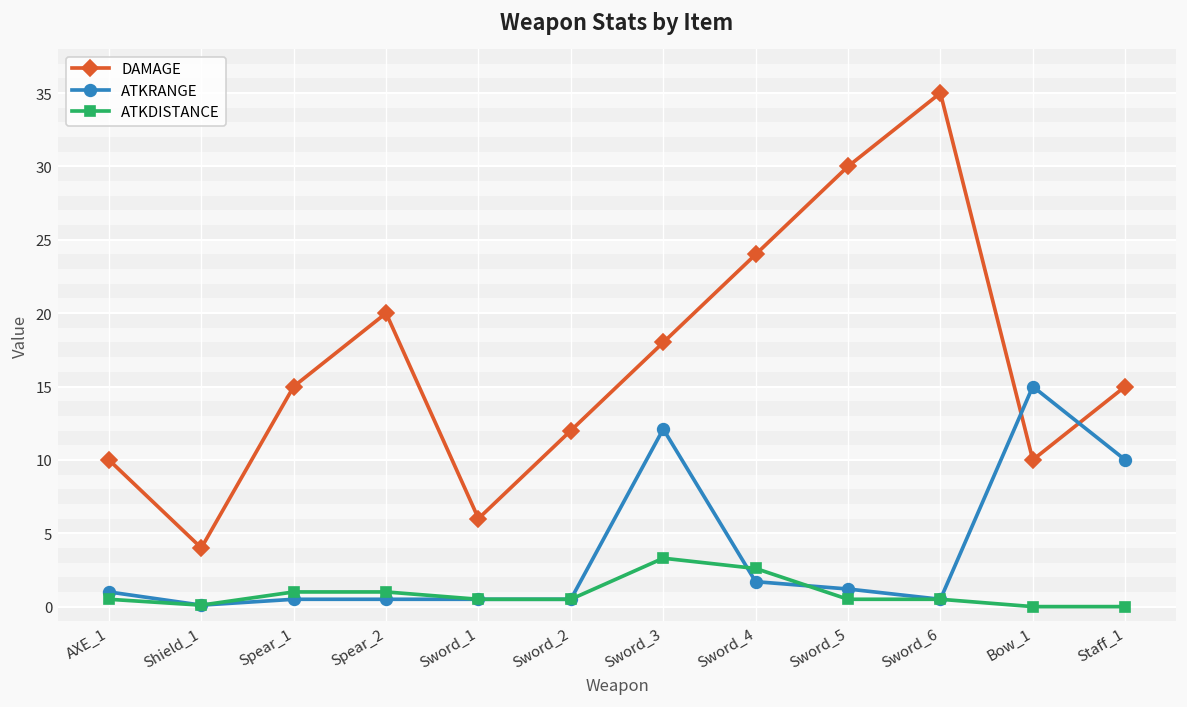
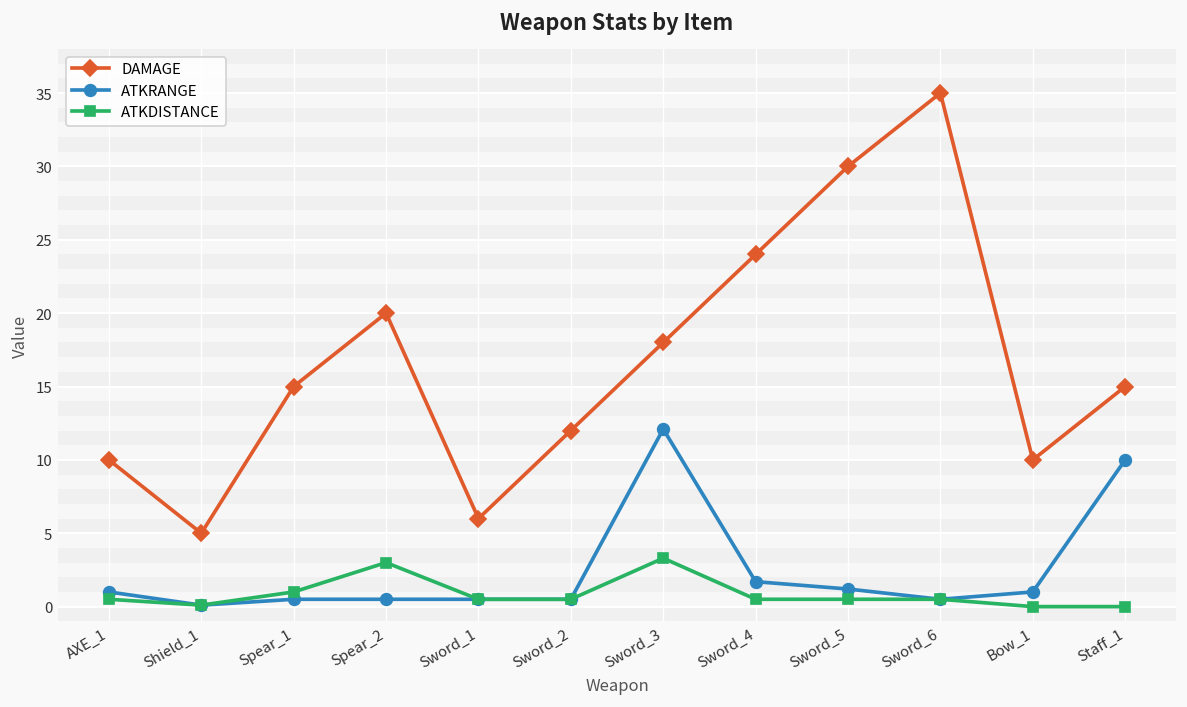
DAMAGE, Shield_1: 4 -> 5
ATKDISTANCE, Spear_2: 1 -> 3
ATKDISTANCE, Sword_4: 2.6 -> 0.5
ATKRANGE, Bow_1: 15 -> 1
